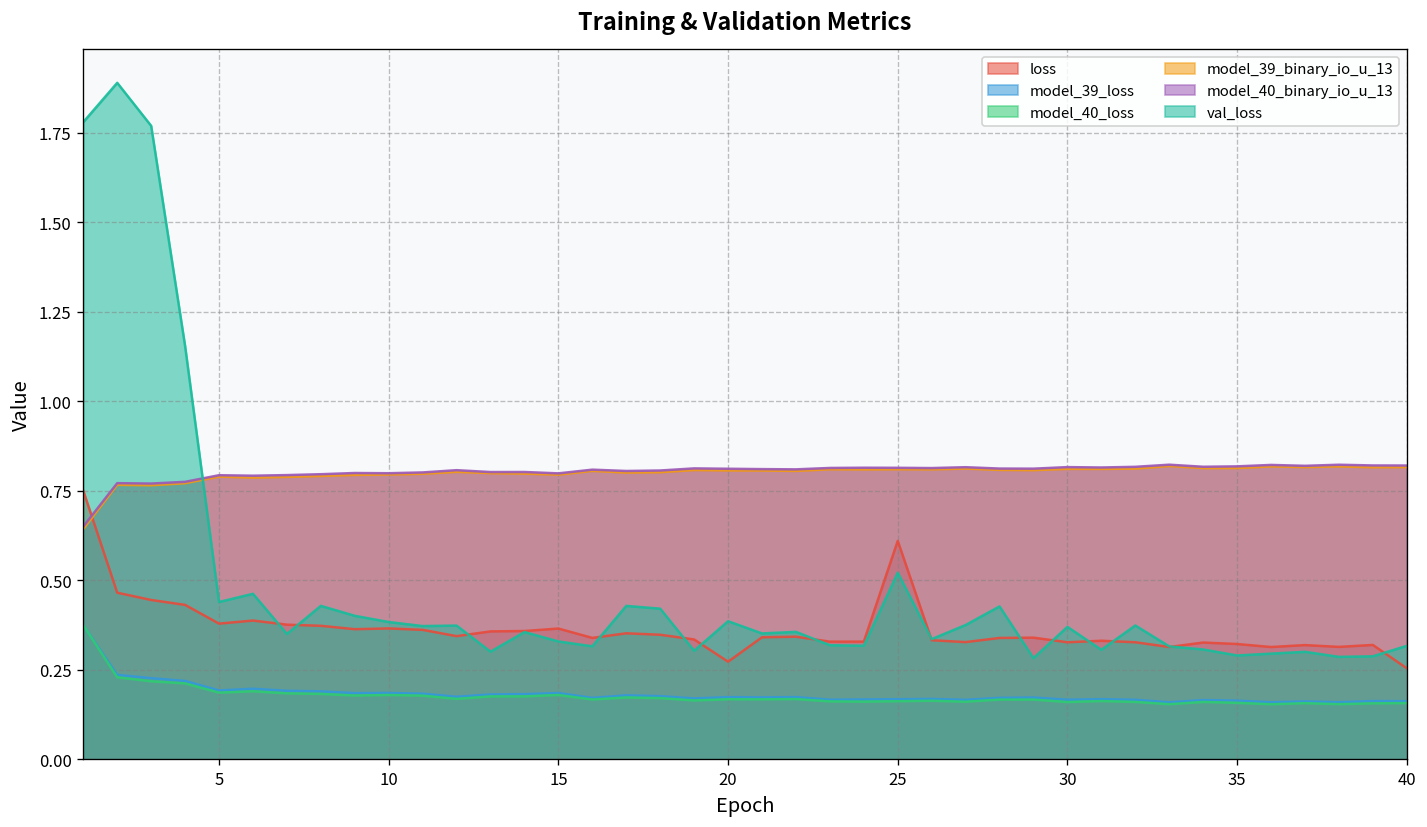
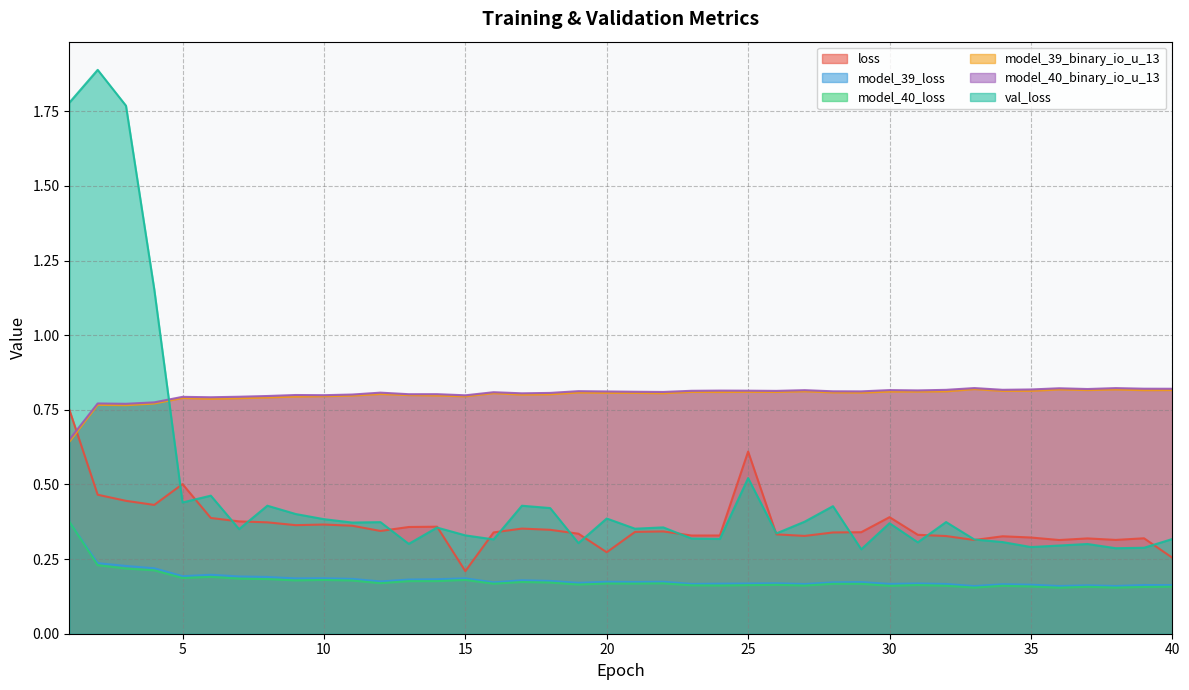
loss, 5: 0.38 -> 0.50
loss, 15: 0.37 -> 0.21
loss, 30: 0.33 -> 0.39
